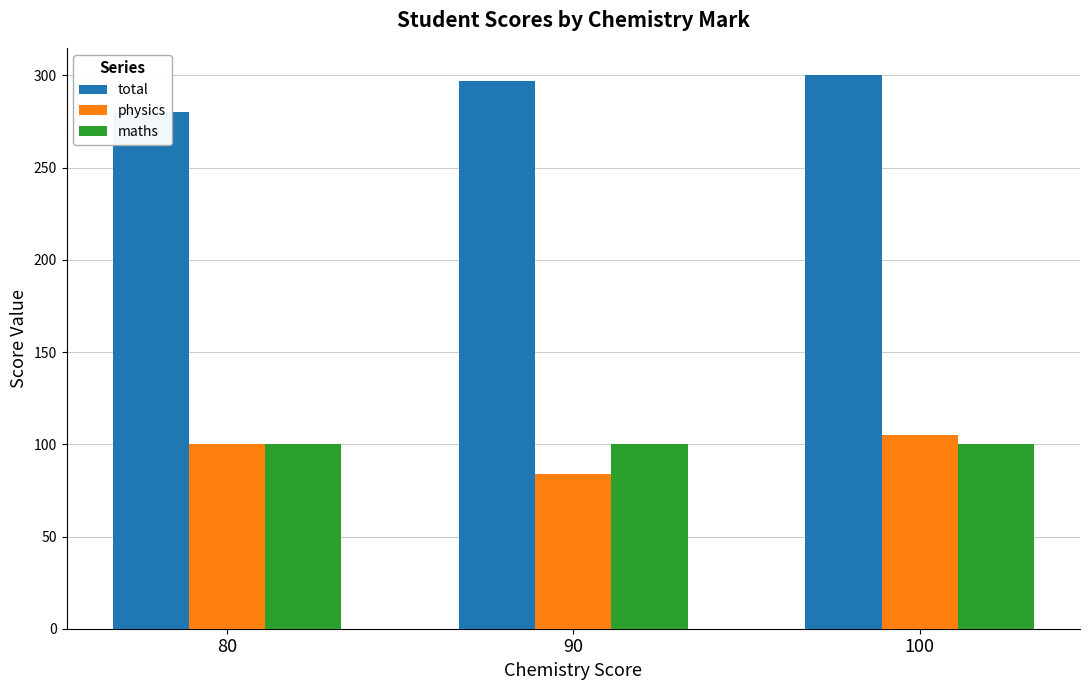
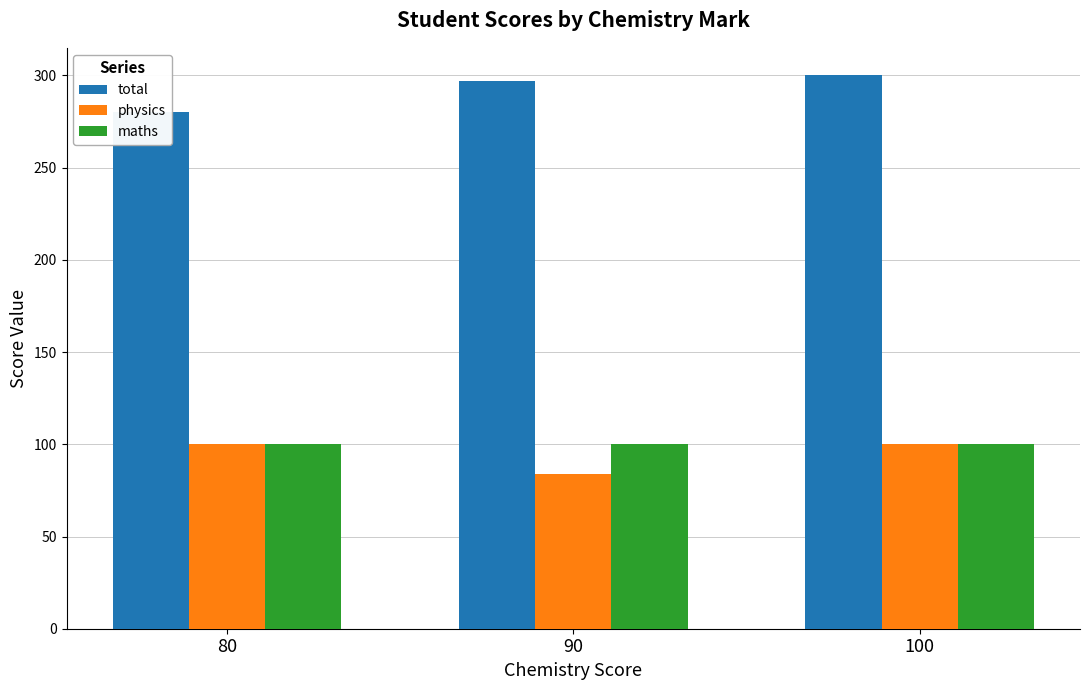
physics, 100: 105 -> 100
